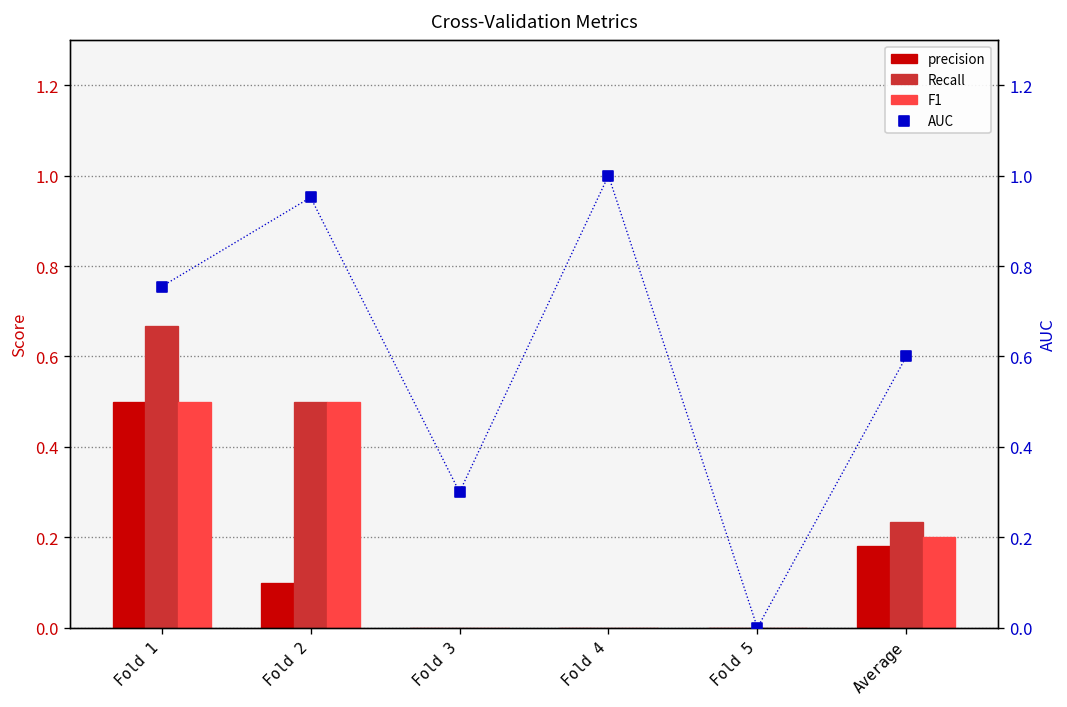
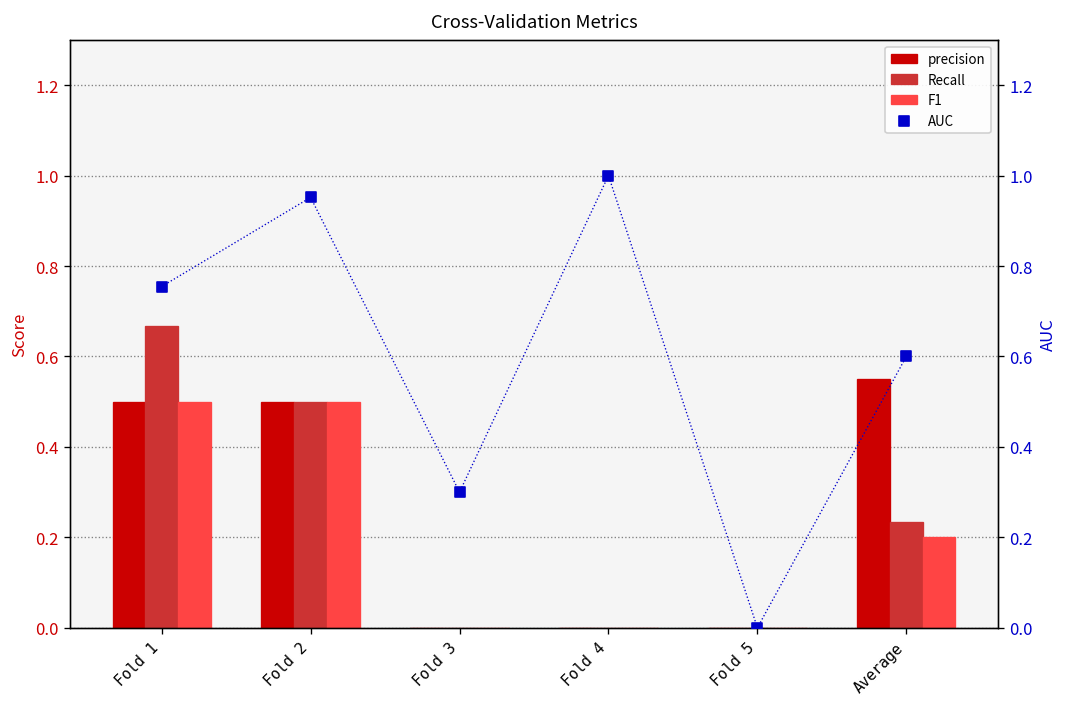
precision, Fold 2: 0.1 -> 0.5
precision, Average: 0.18 -> 0.55
